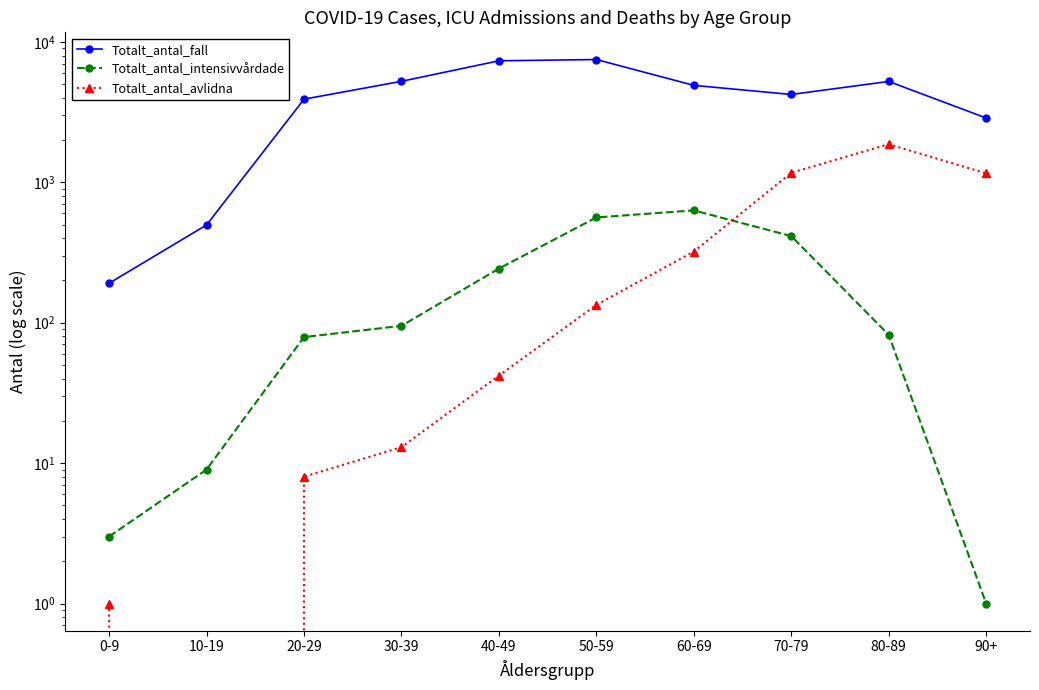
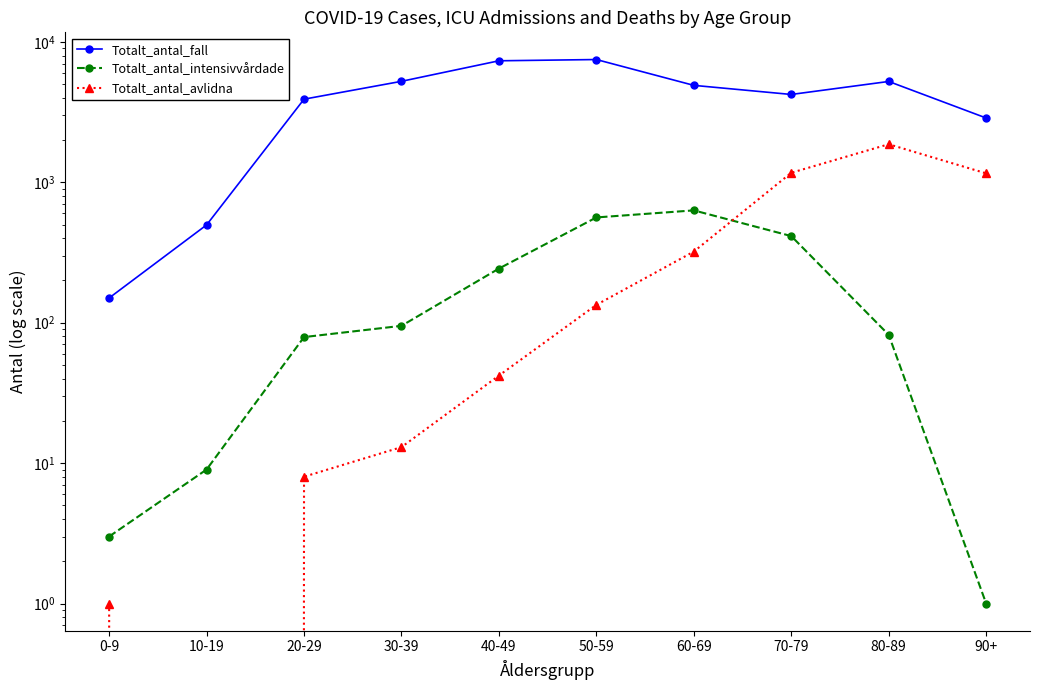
Totalt_antal_fall, 0-9: 190 -> 150
